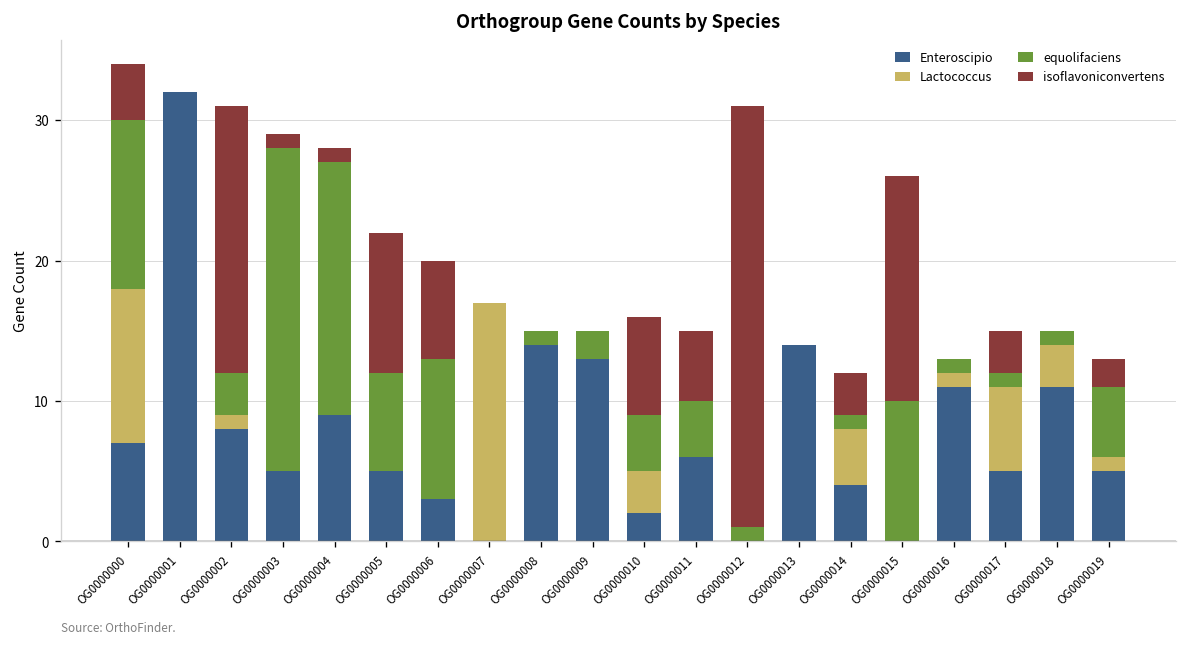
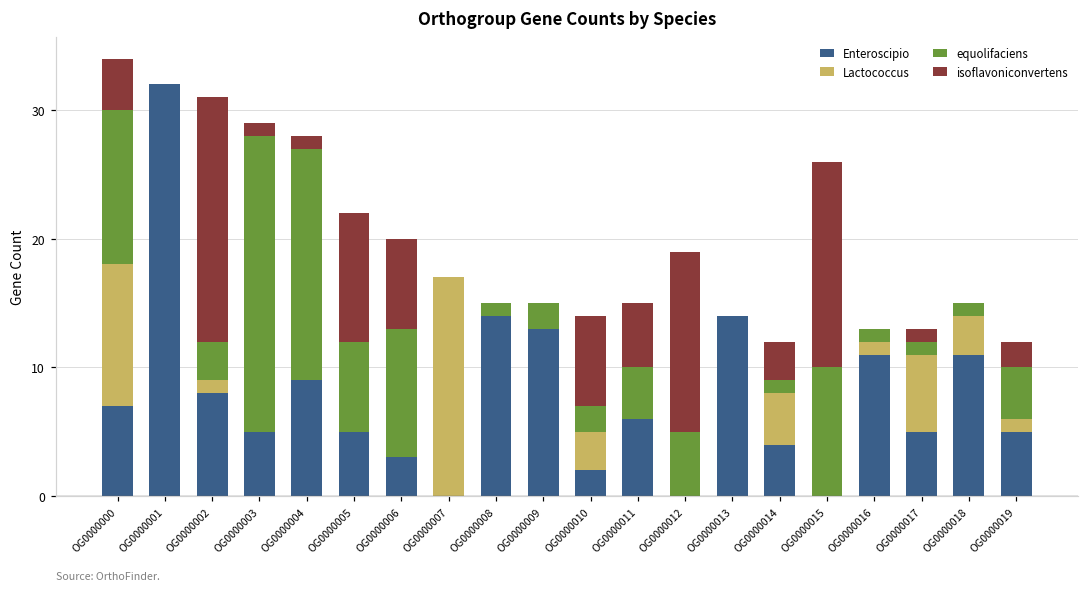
equolifaciens, OG0000010: 4 -> 2
equolifaciens, OG0000012: 1 -> 5
isoflavoniconvertens, OG0000012: 30 -> 14
isoflavoniconvertens, OG0000017: 3 -> 1
equolifaciens, OG0000019: 5 -> 4
